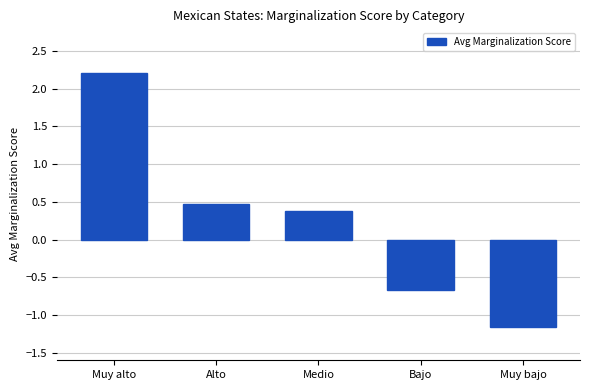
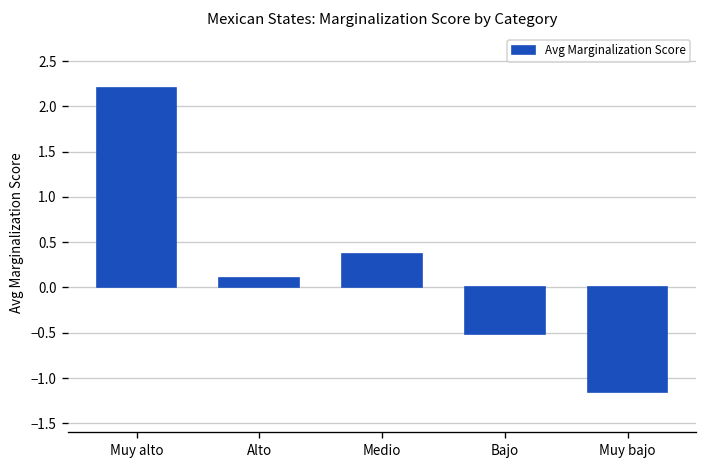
Alto: 0.5 -> 0.1
Bajo: -0.7 -> -0.5
